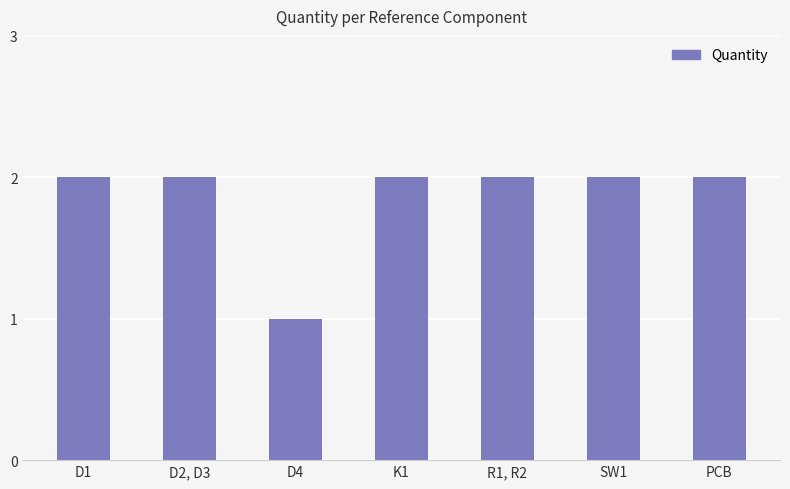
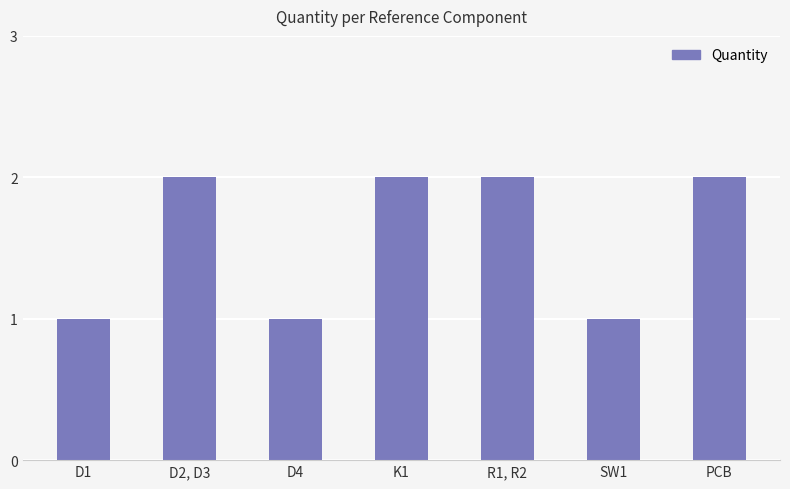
D1: 2 -> 1
SW1: 2 -> 1
